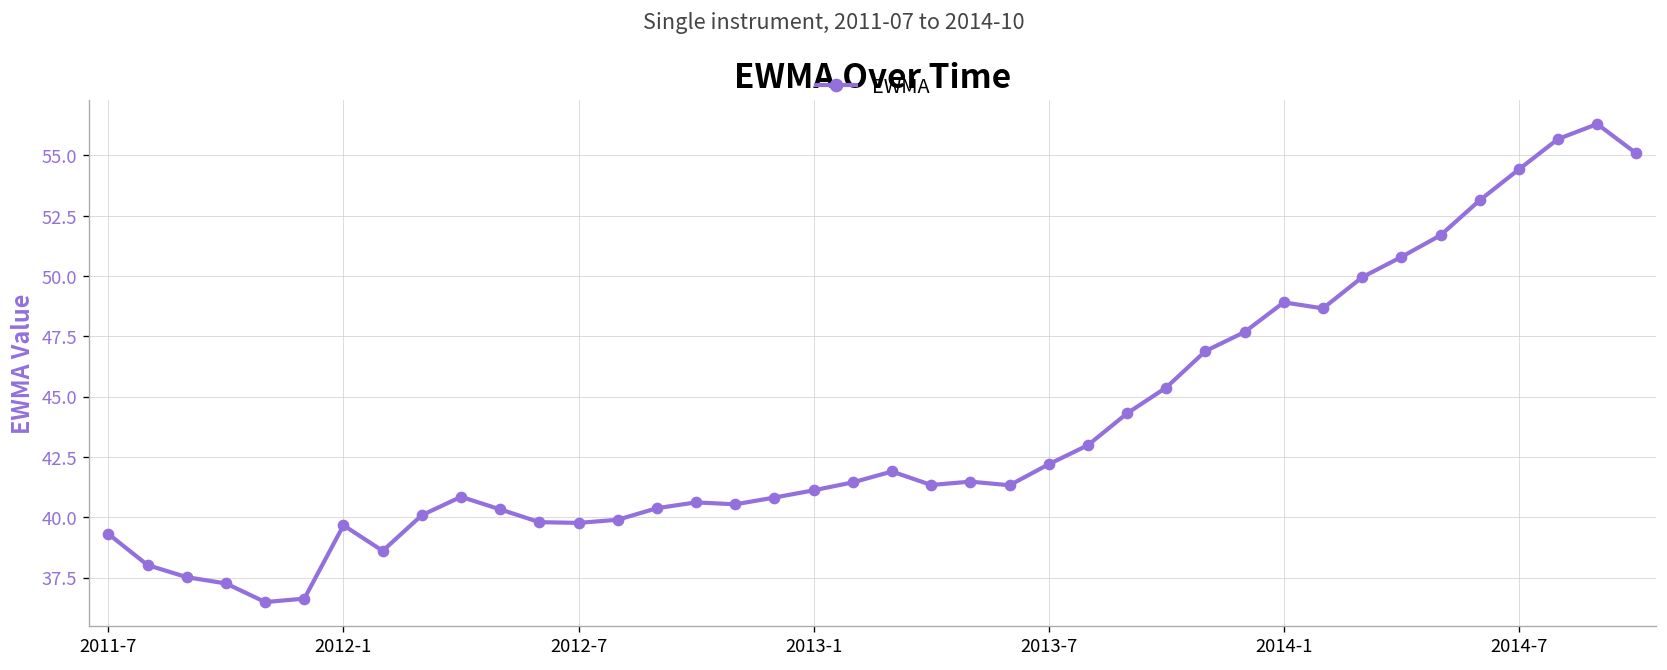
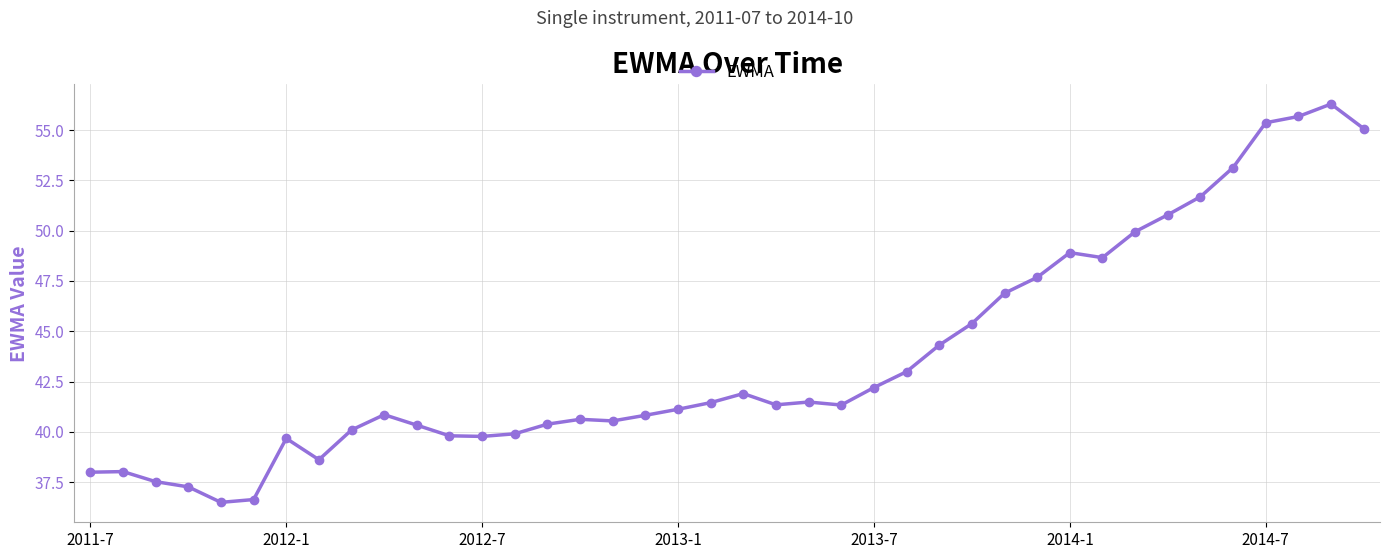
2011-7: 39.3 -> 38.0
2014-7: 54.4 -> 55.4
